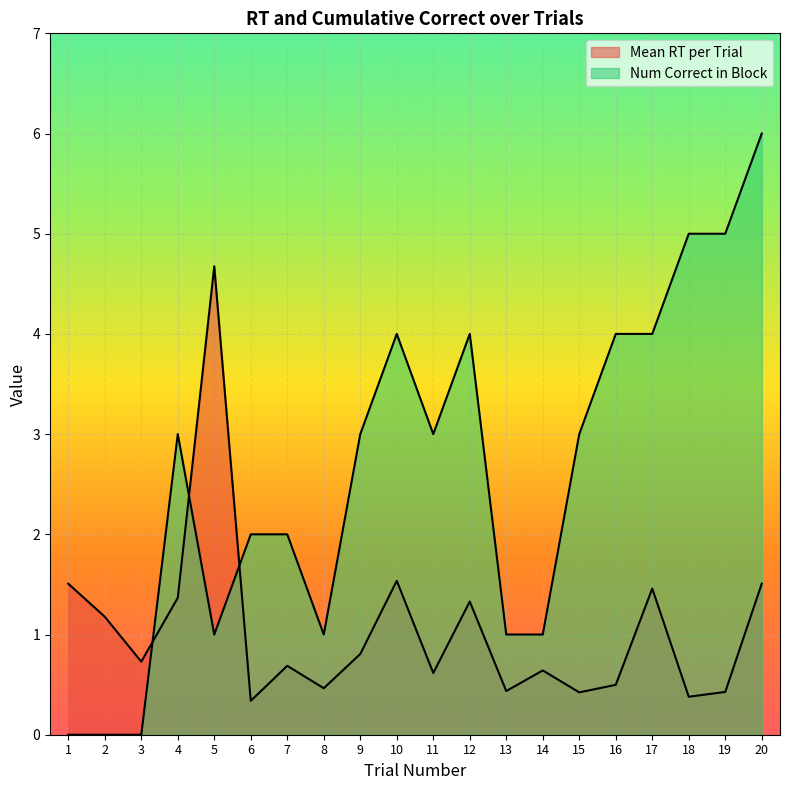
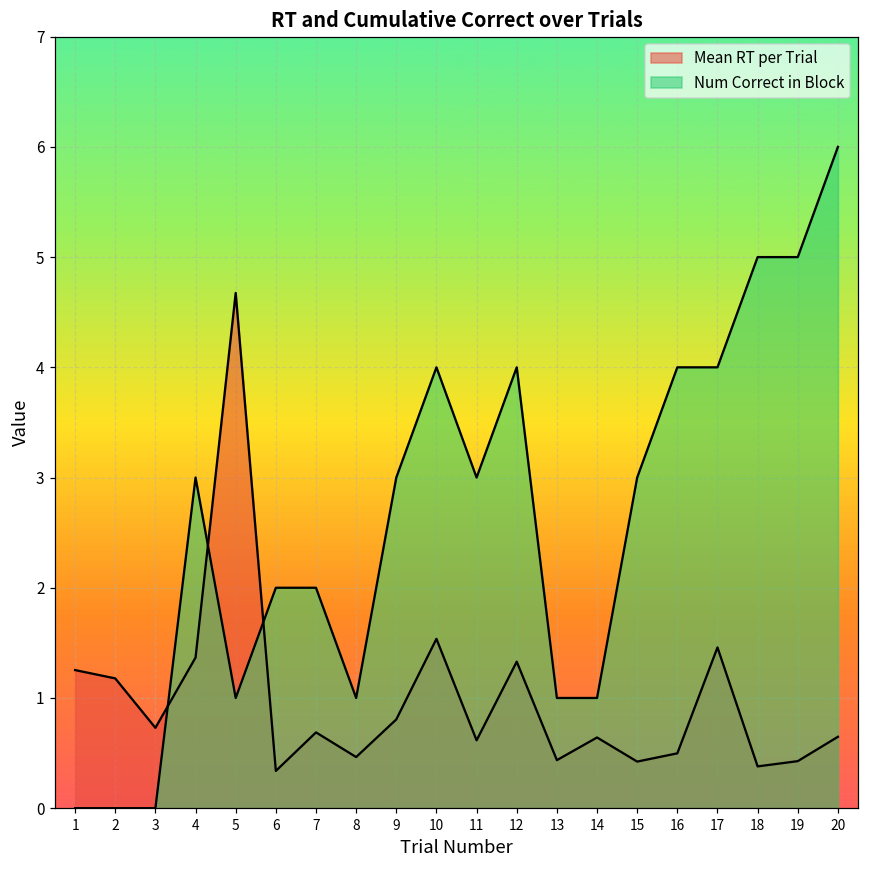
Mean RT per Trial, 1: 1.51 -> 1.25
Mean RT per Trial, 20: 1.51 -> 0.65
